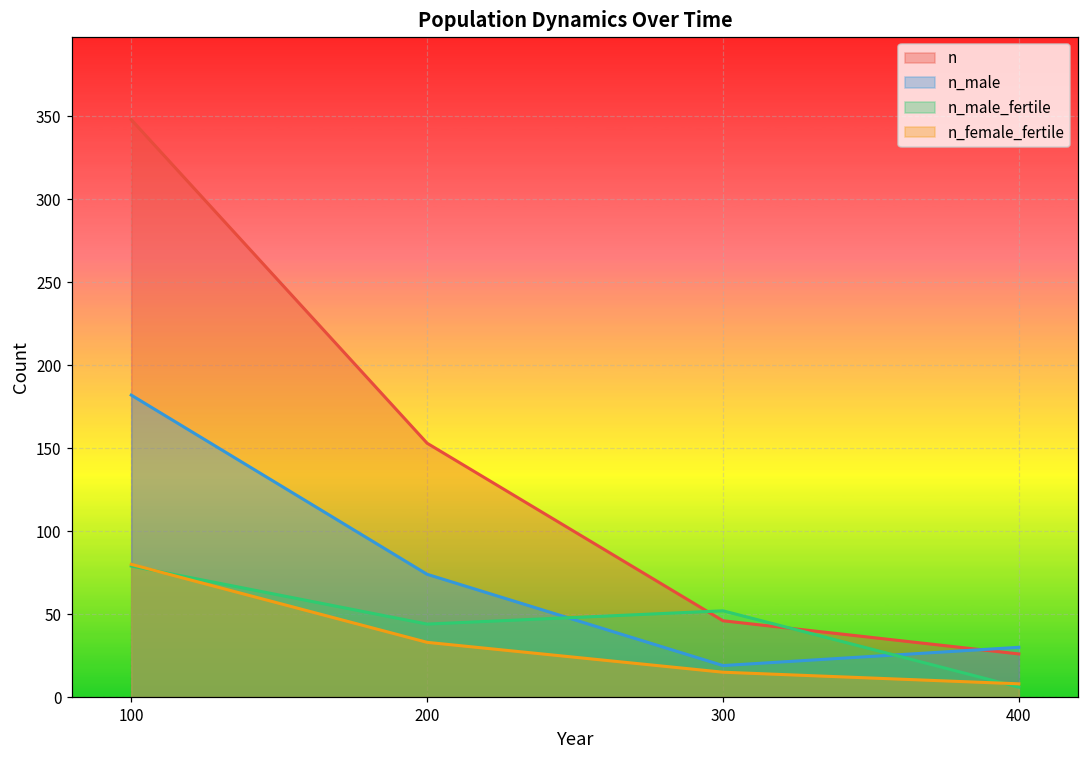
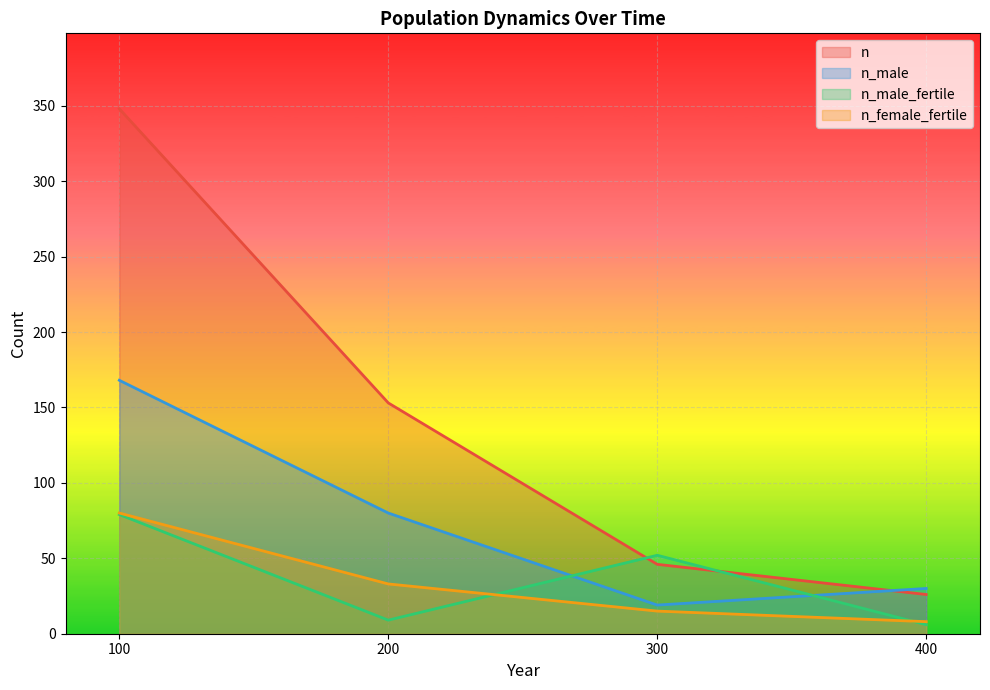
n_male, 100: 182 -> 168
n_male, 200: 74 -> 80
n_male_fertile, 200: 44 -> 9
